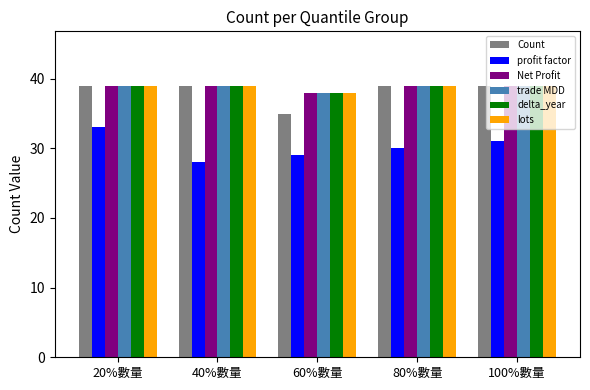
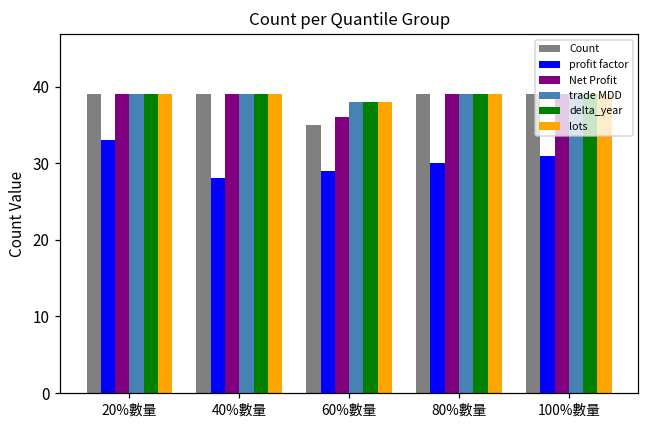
Net Profit, 60%數量: 38 -> 36
